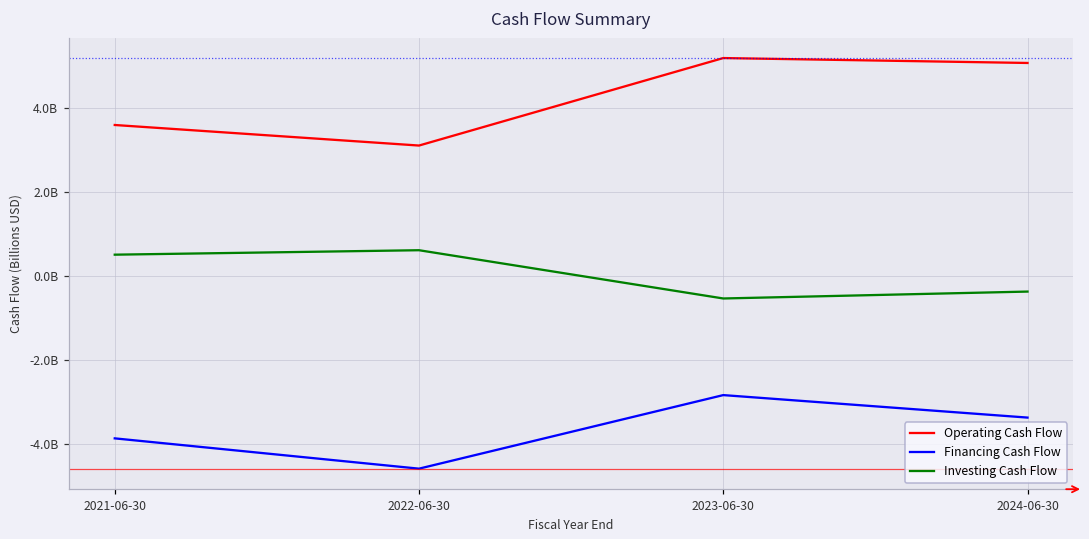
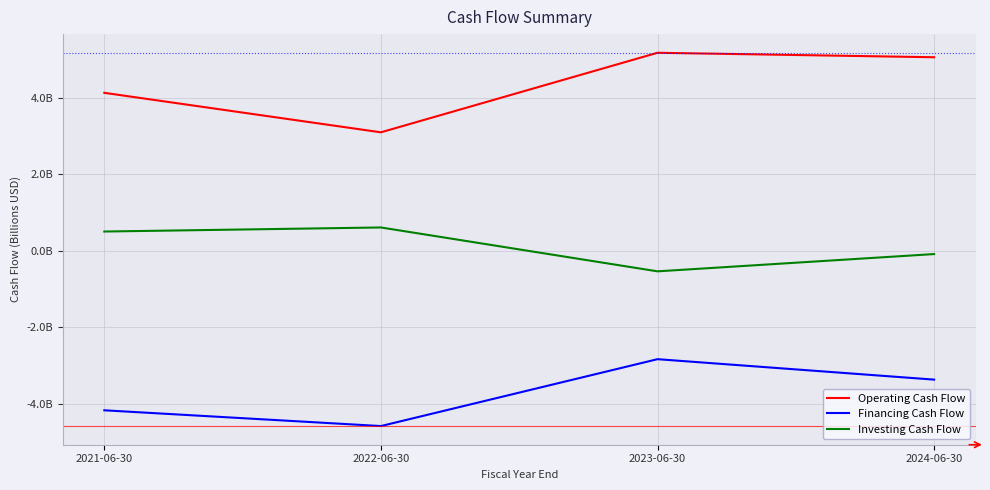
Operating Cash Flow, 2021-06-30: 3600000000 -> 4100000000
Financing Cash Flow, 2021-06-30: -3900000000 -> -4200000000
Investing Cash Flow, 2024-06-30: -400000000 -> -100000000
